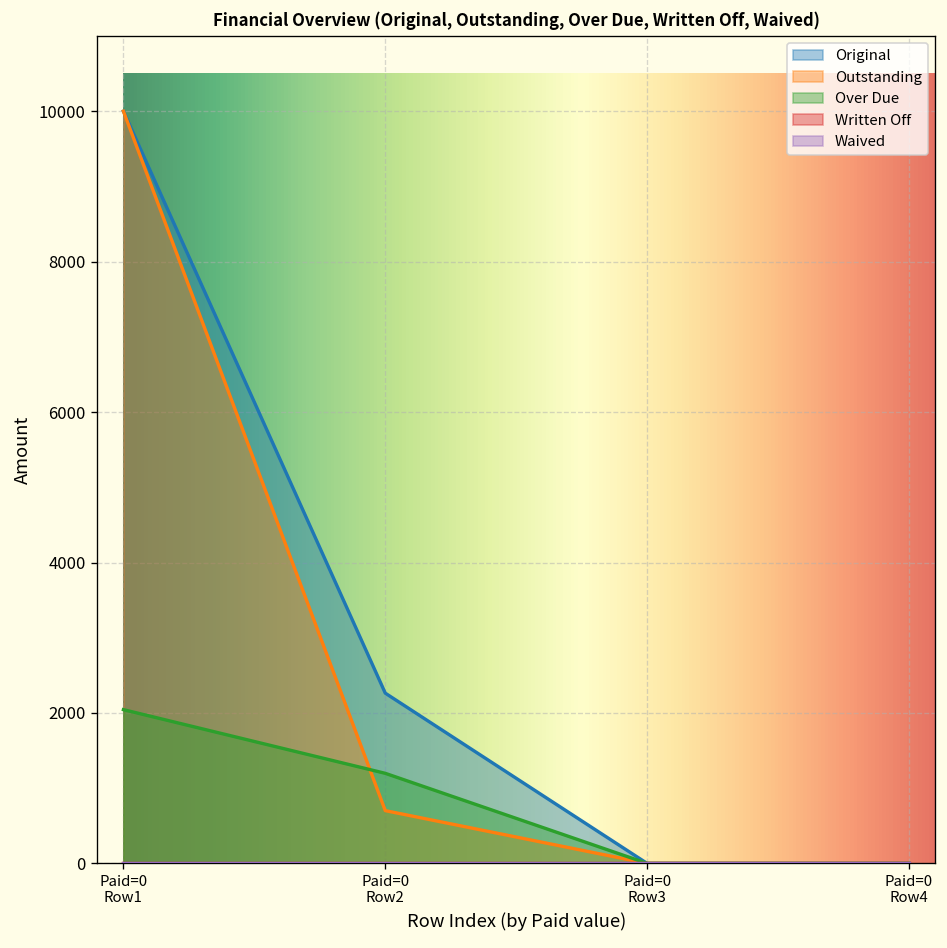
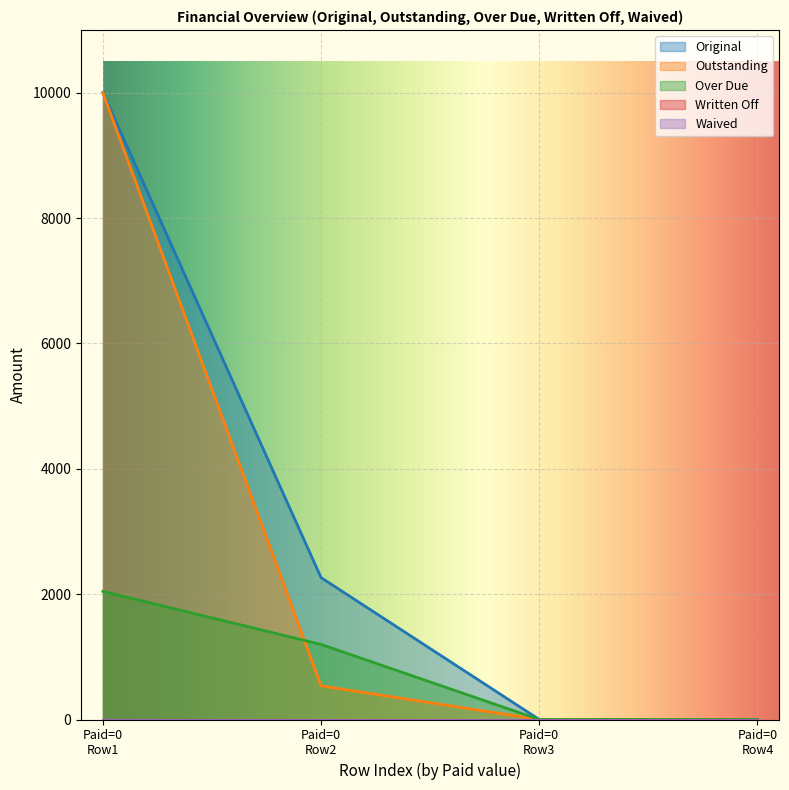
Outstanding, Paid=0 Row2: 700 -> 500
